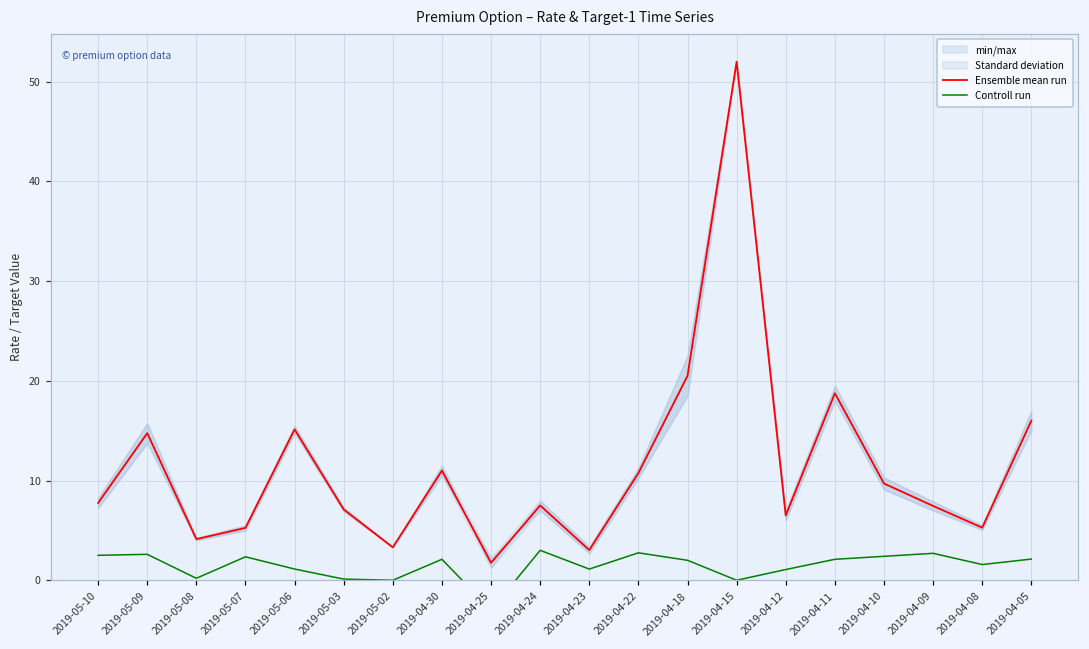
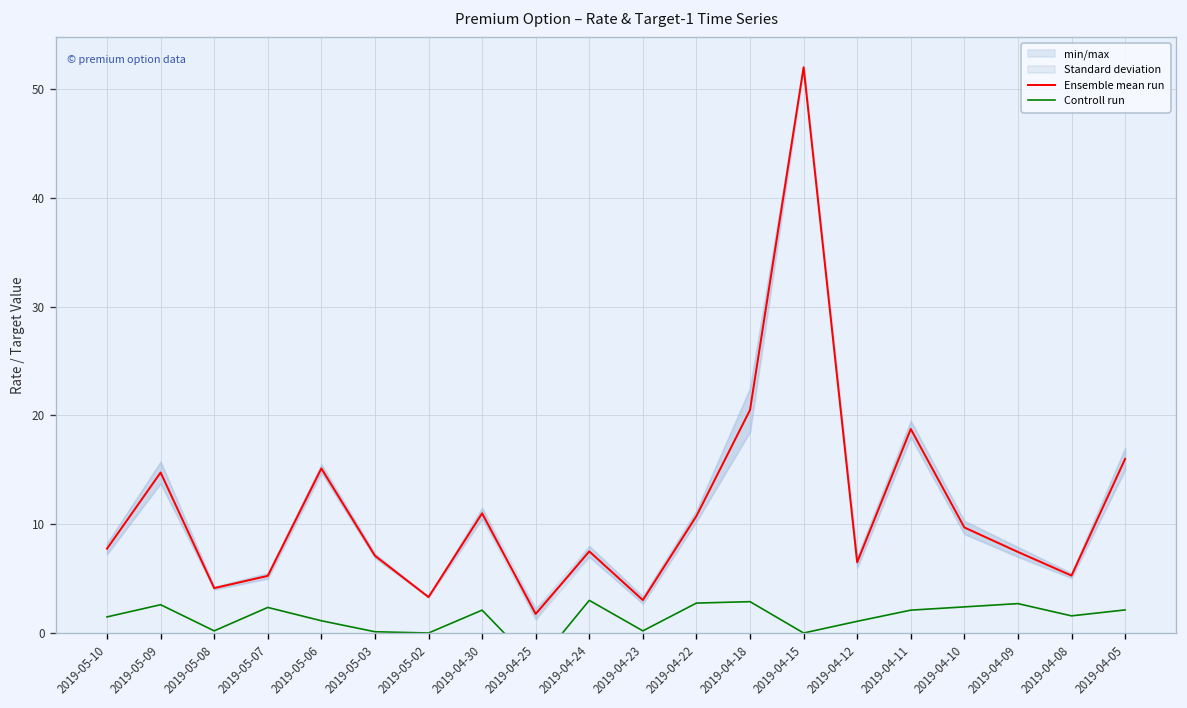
Controll run, 2019-05-10: 3 -> 1
Controll run, 2019-04-23: 1 -> 0
Controll run, 2019-04-18: 2 -> 3
